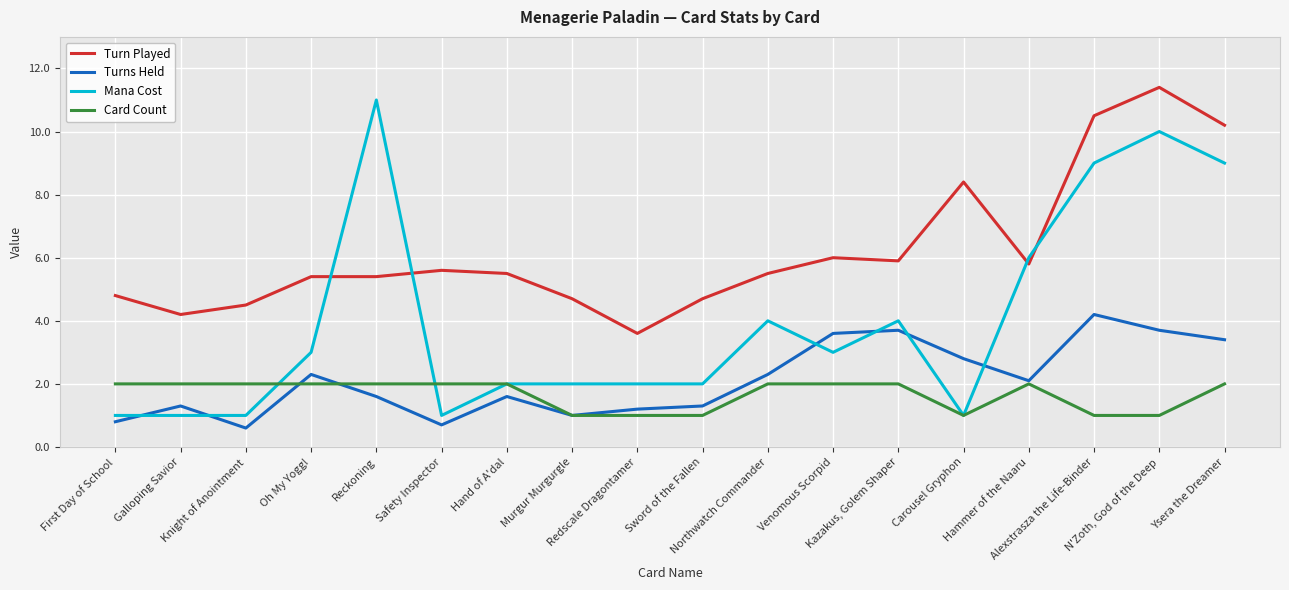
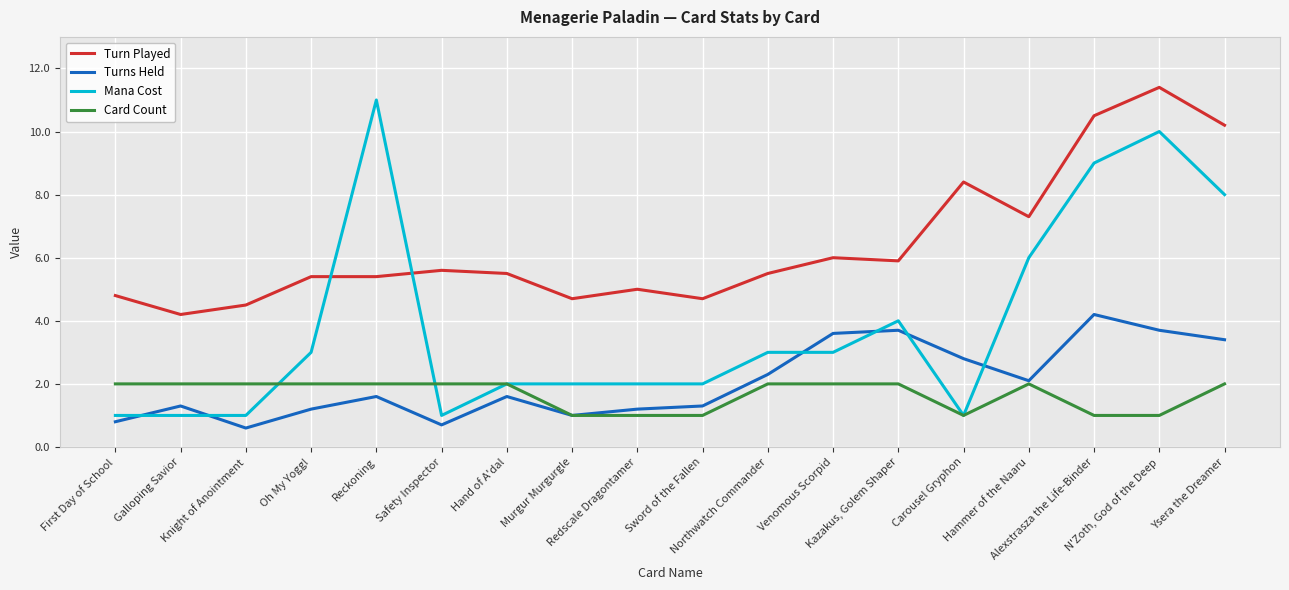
Turns Held, Oh My Yogg!: 2.3 -> 1.2
Turn Played, Redscale Dragontamer: 3.6 -> 5.0
Mana Cost, Northwatch Commander: 4 -> 3
Turn Played, Hammer of the Naaru: 5.8 -> 7.3
Mana Cost, Ysera the Dreamer: 9 -> 8
